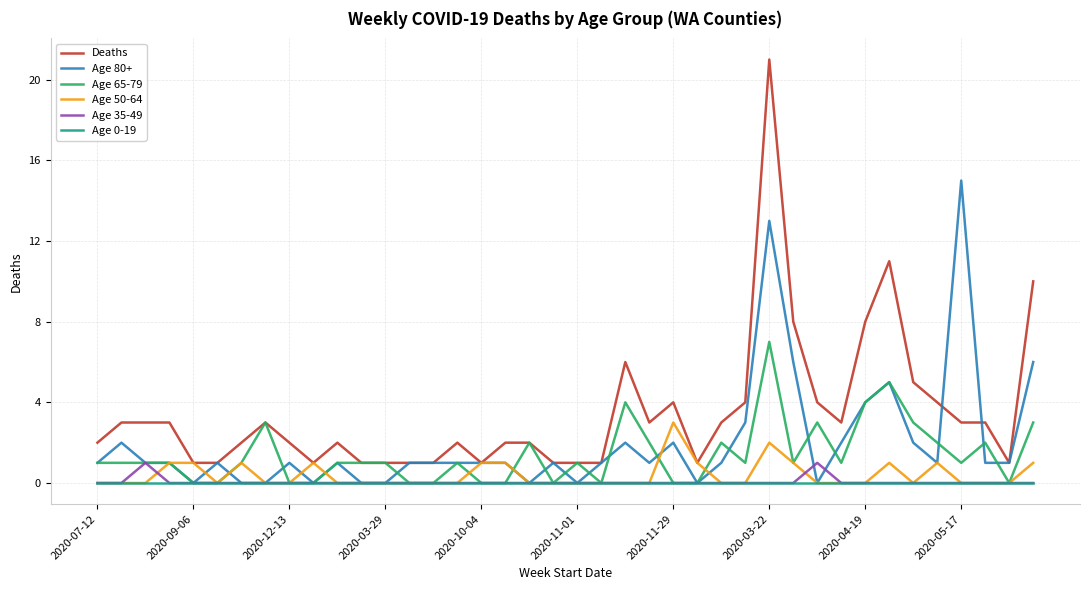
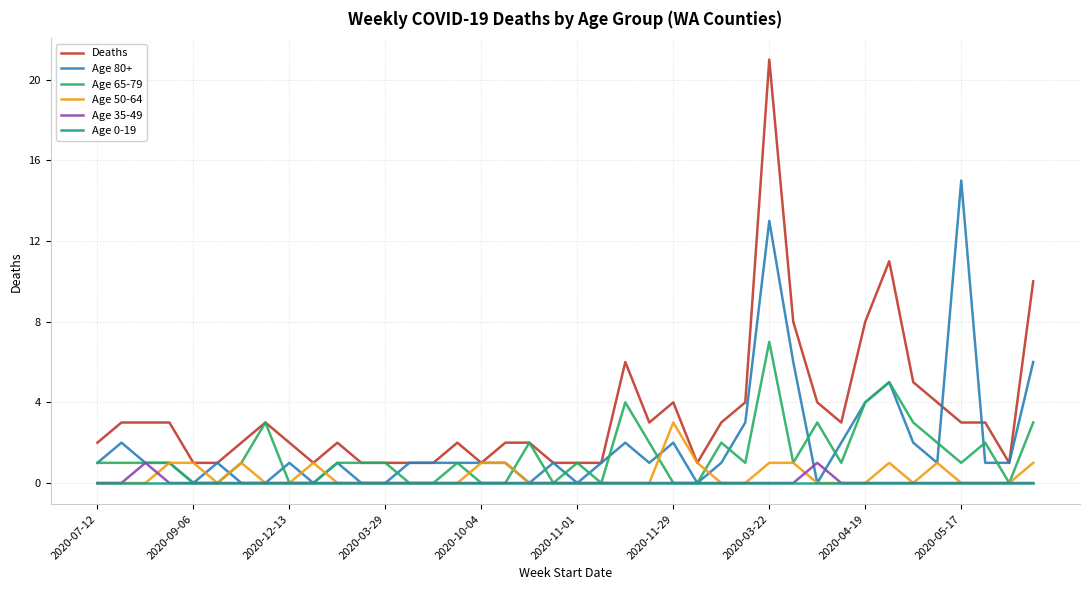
Age 50-64, 2020-03-22: 2 -> 1
